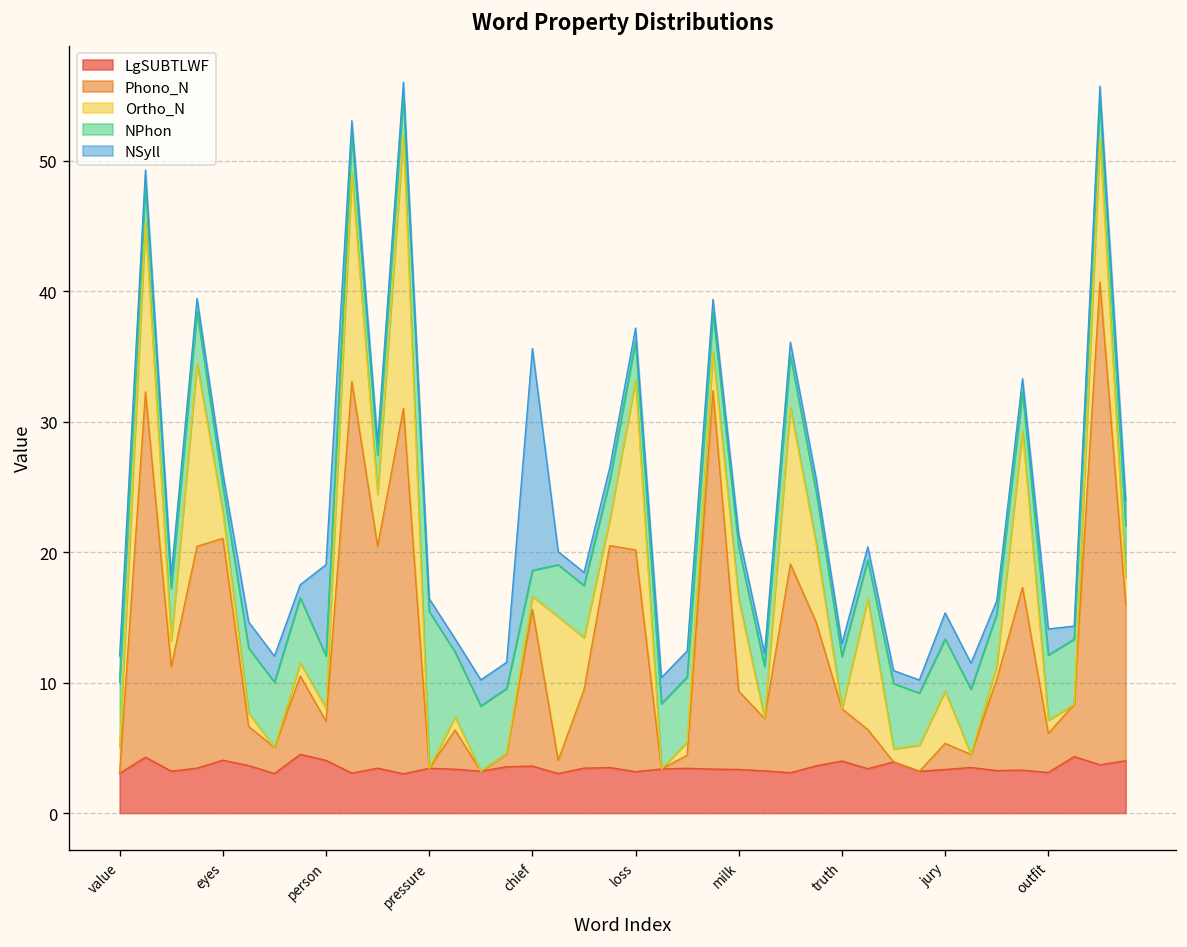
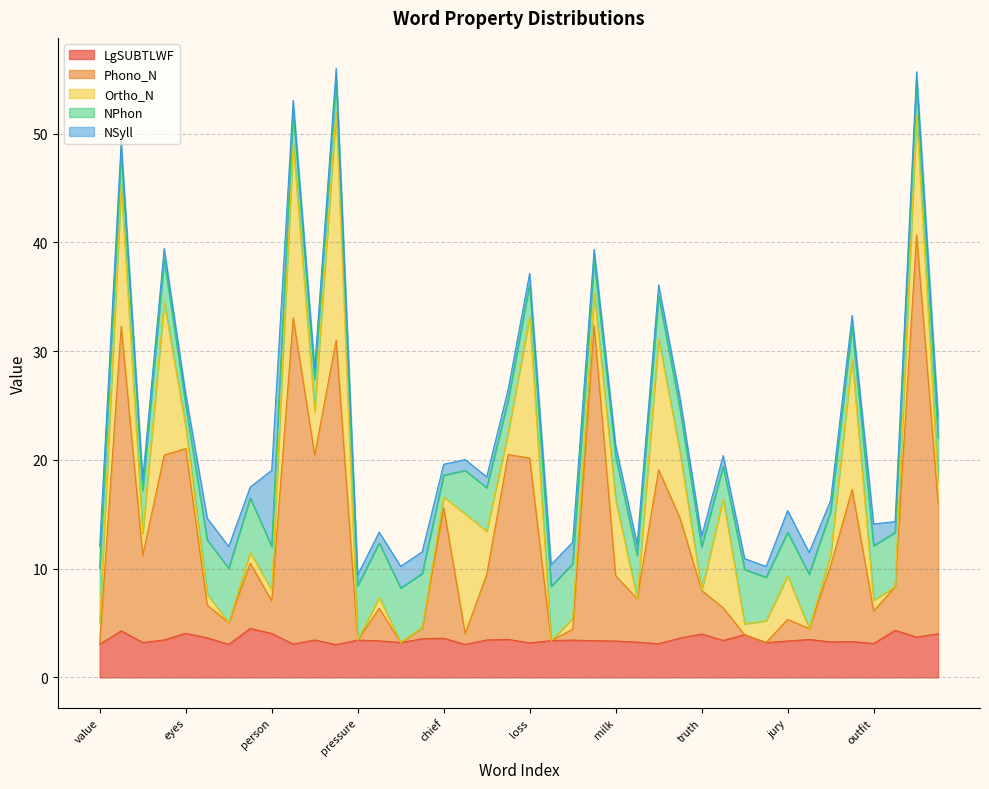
NPhon, pressure: 12 -> 5
NSyll, chief: 17 -> 1
